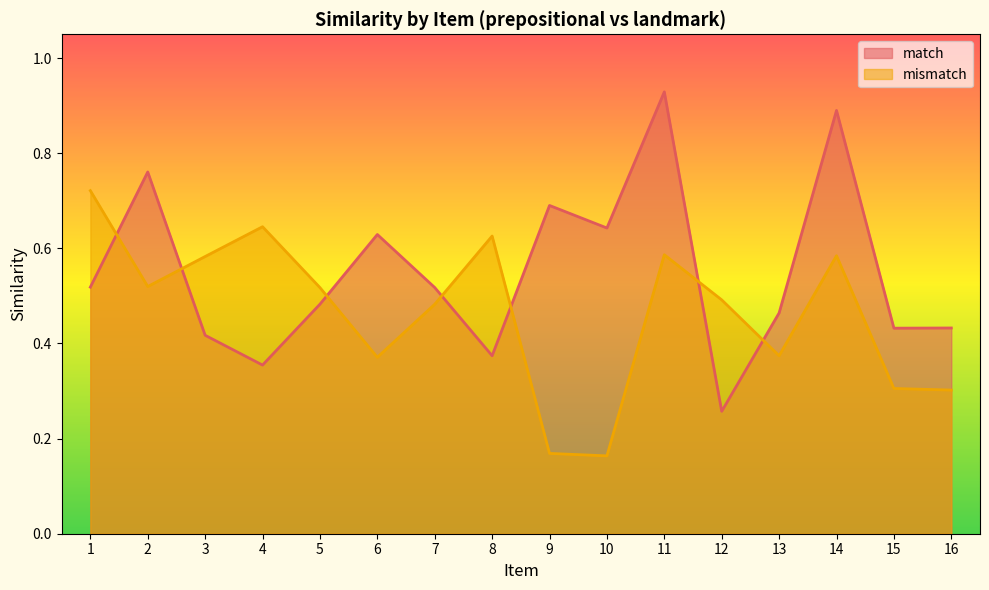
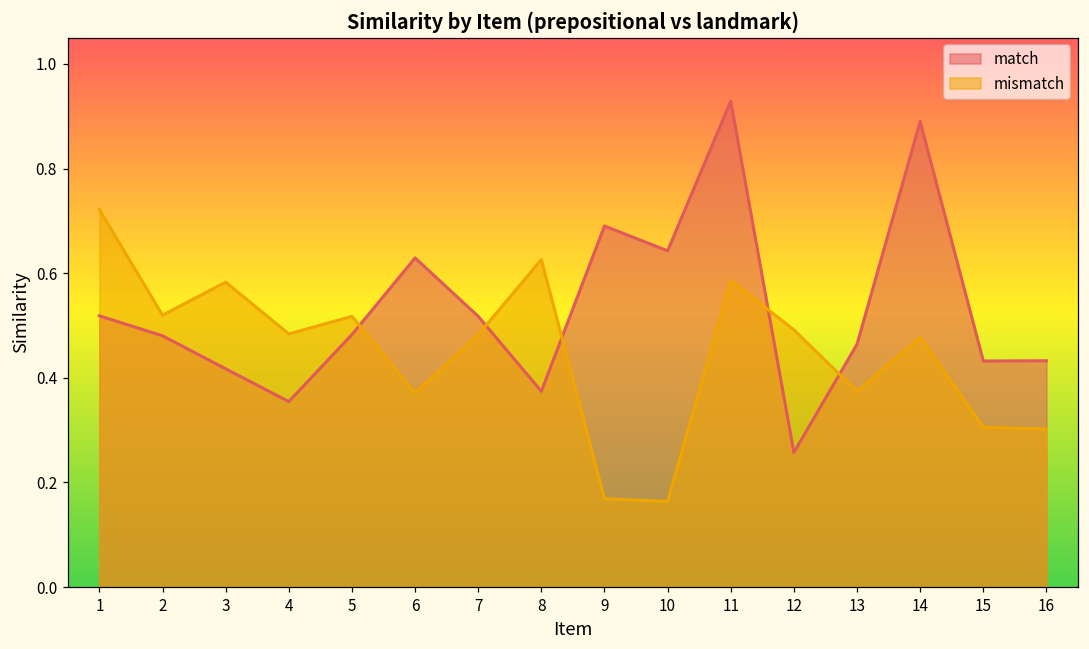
match, 2: 0.76 -> 0.48
mismatch, 4: 0.65 -> 0.48
mismatch, 14: 0.58 -> 0.48
